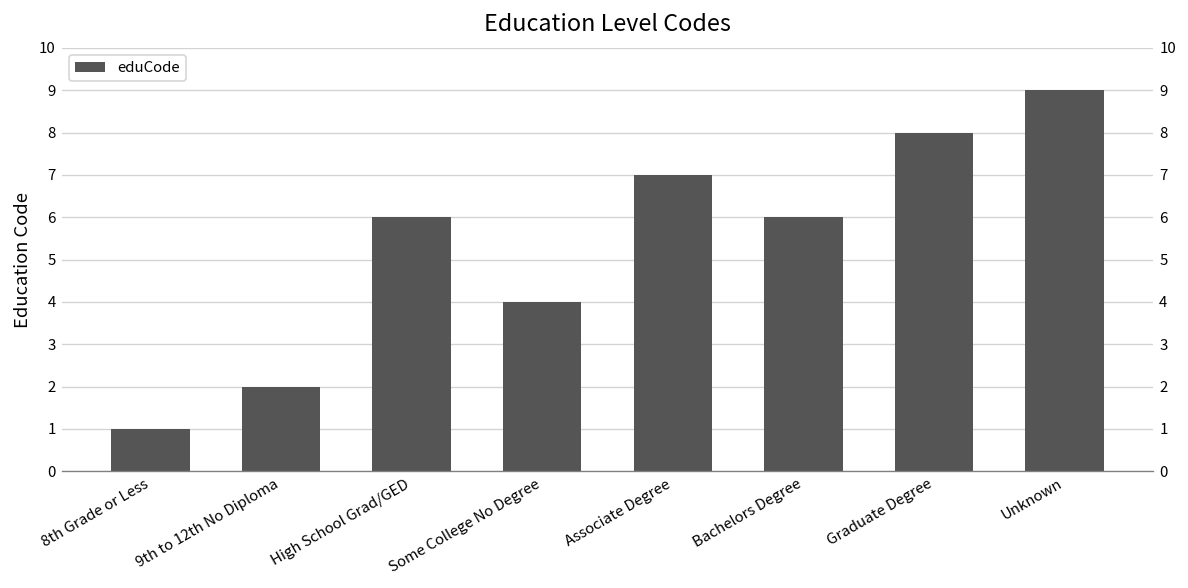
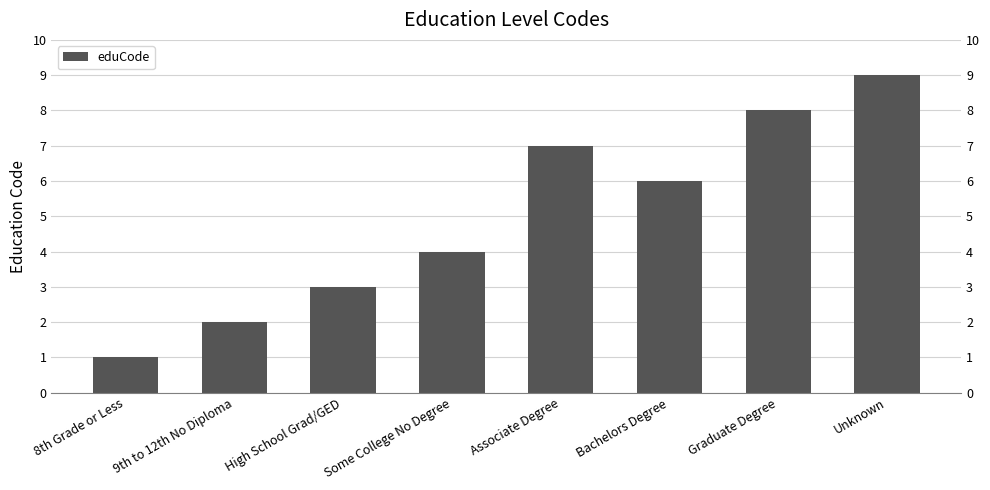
High School Grad/GED: 6 -> 3
